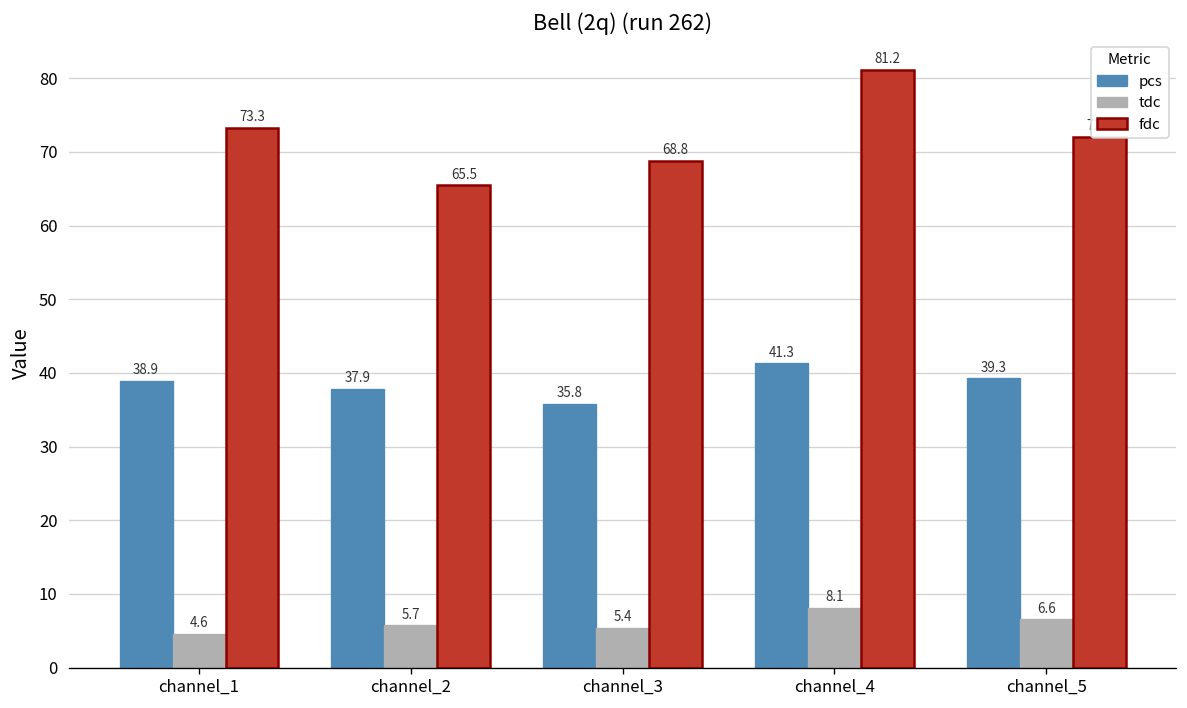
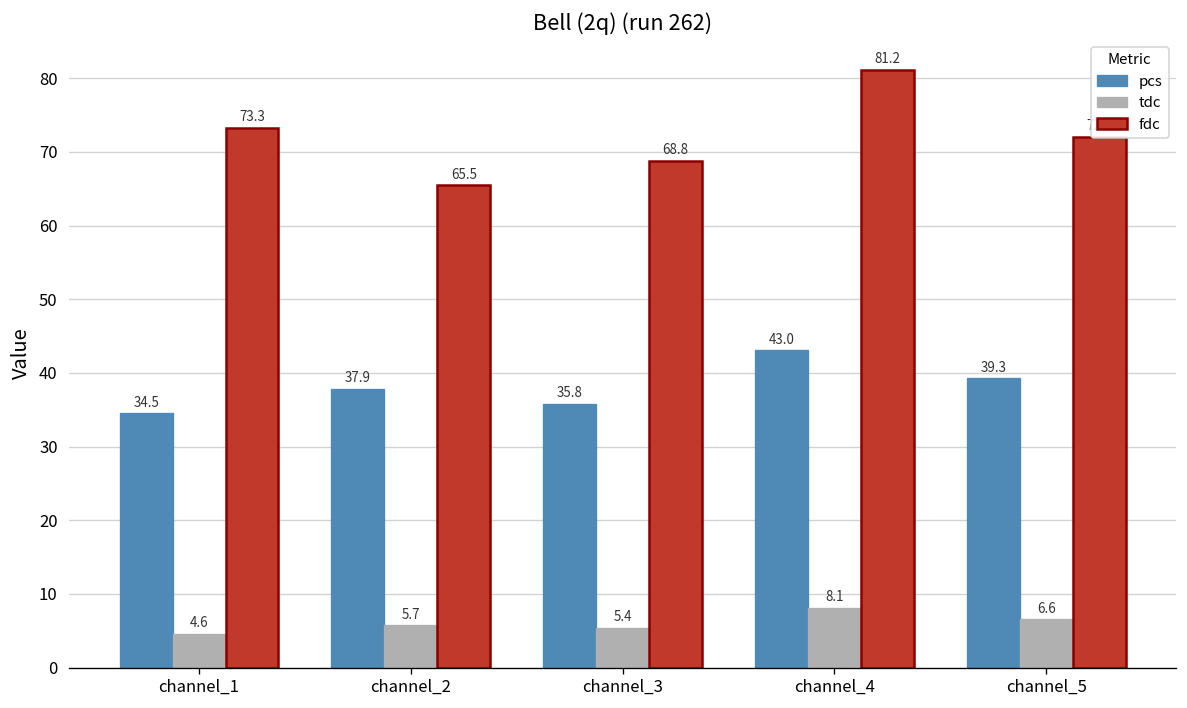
pcs, channel_1: 38.9 -> 34.5
pcs, channel_4: 41.3 -> 43.0
